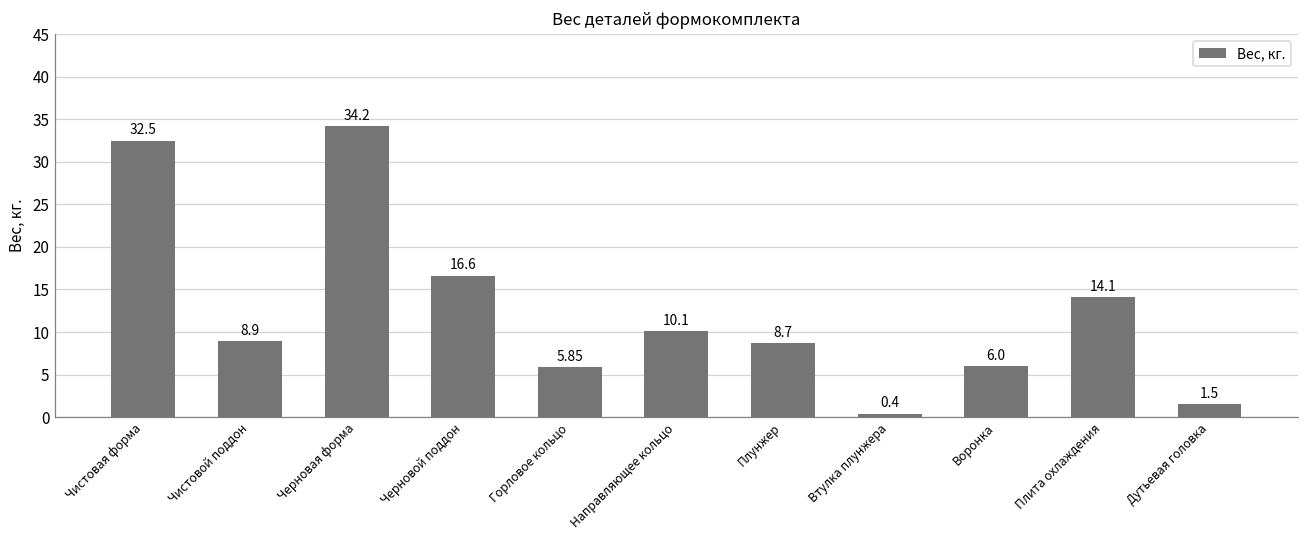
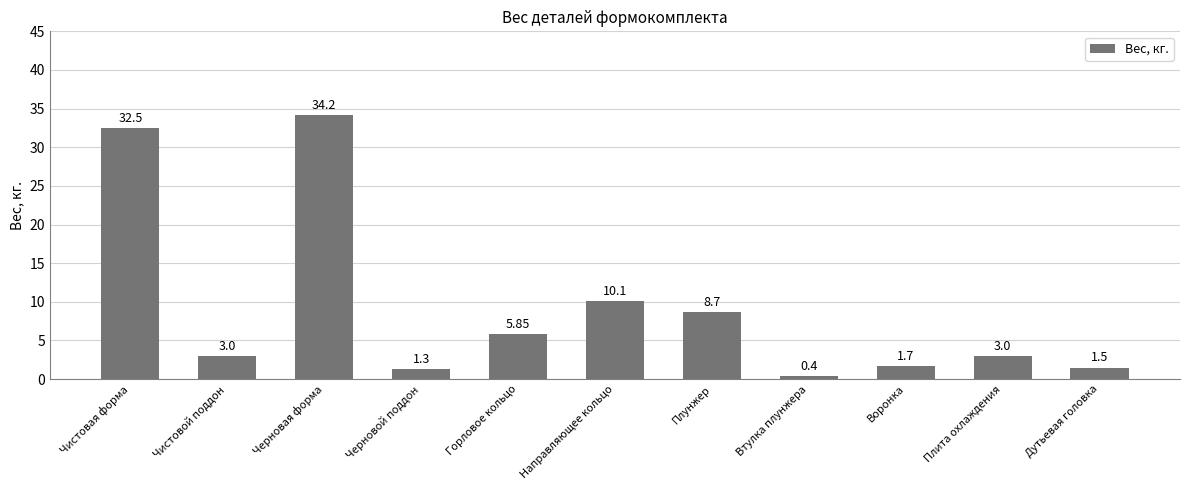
Чистовой поддон: 8.9 -> 3.0
Черновой поддон: 16.6 -> 1.3
Воронка: 6.0 -> 1.7
Плита охлаждения: 14.1 -> 3.0
